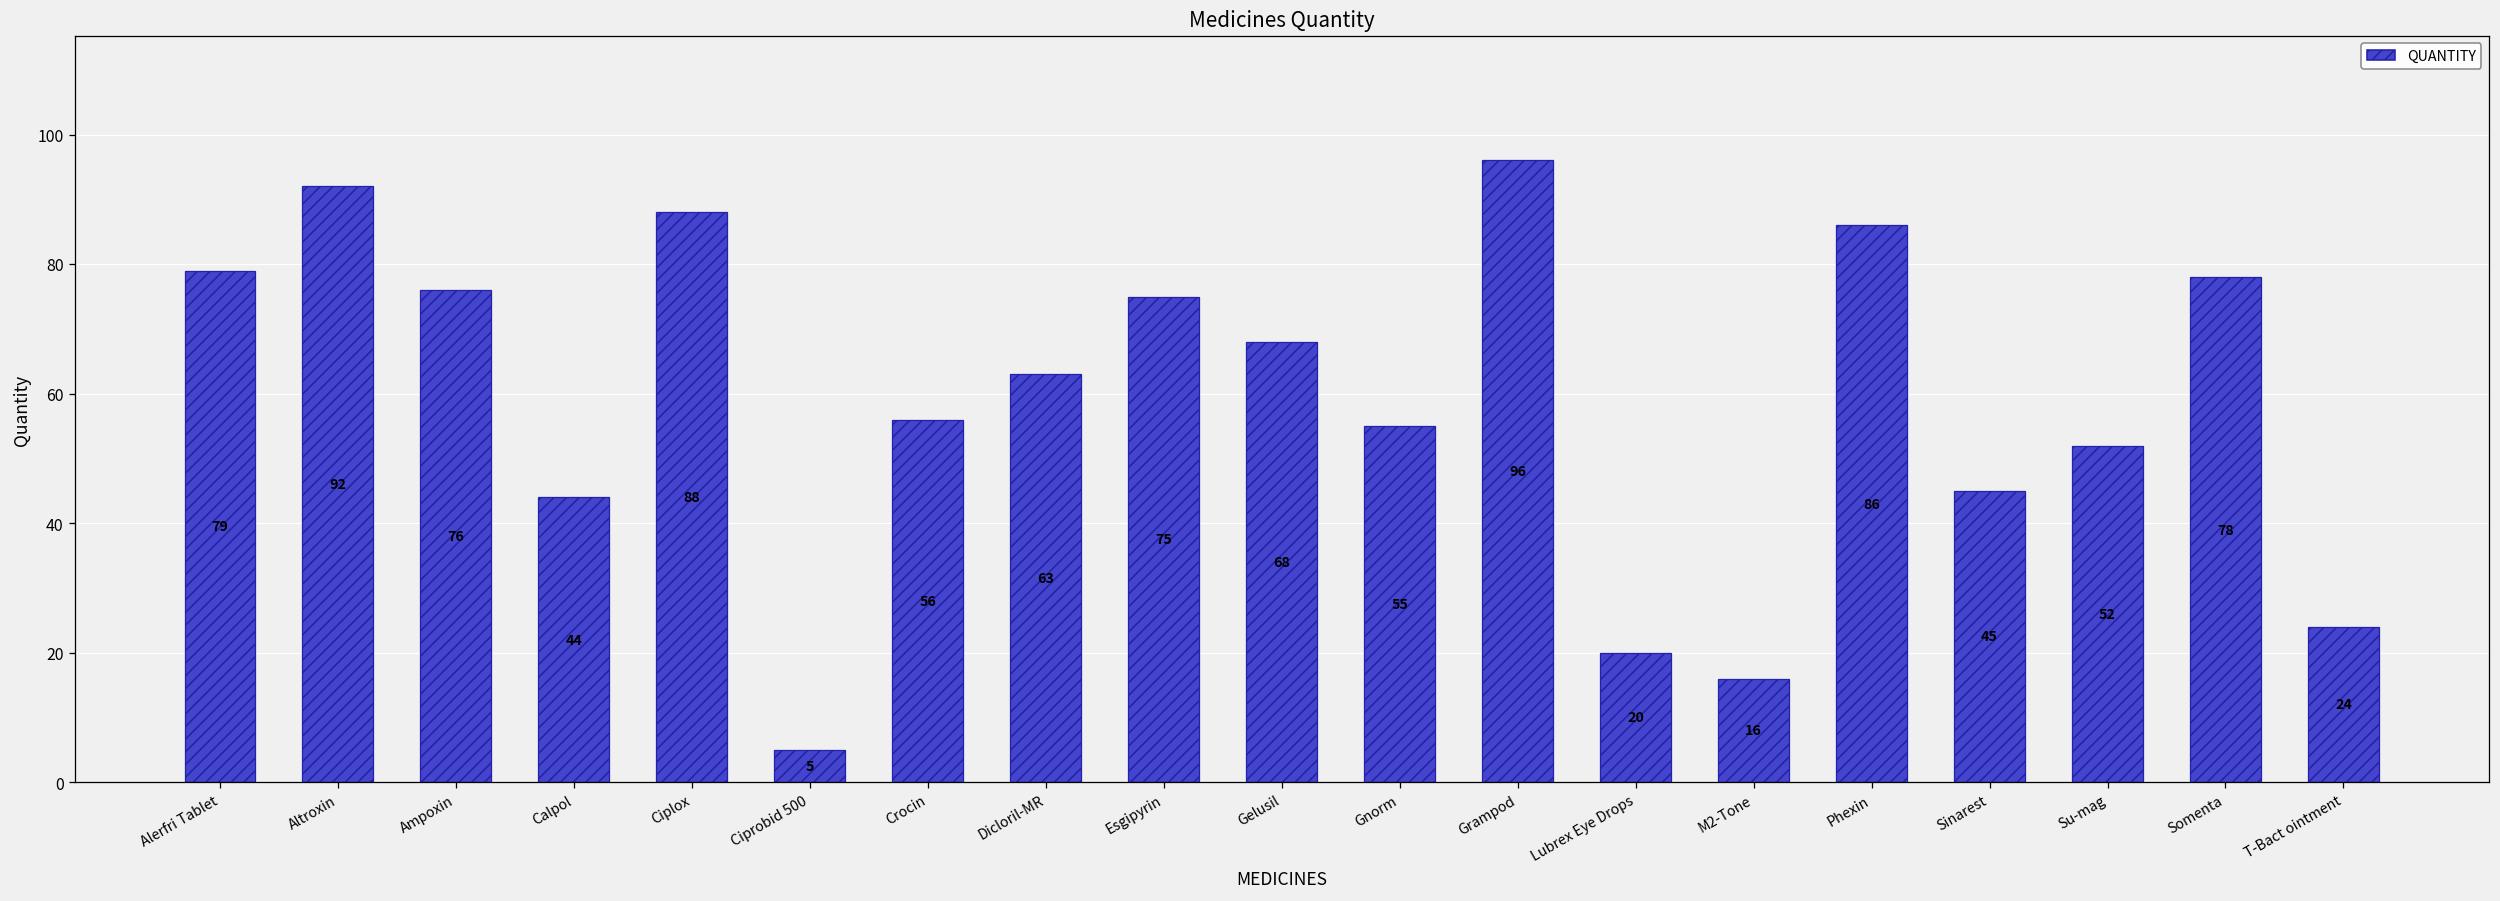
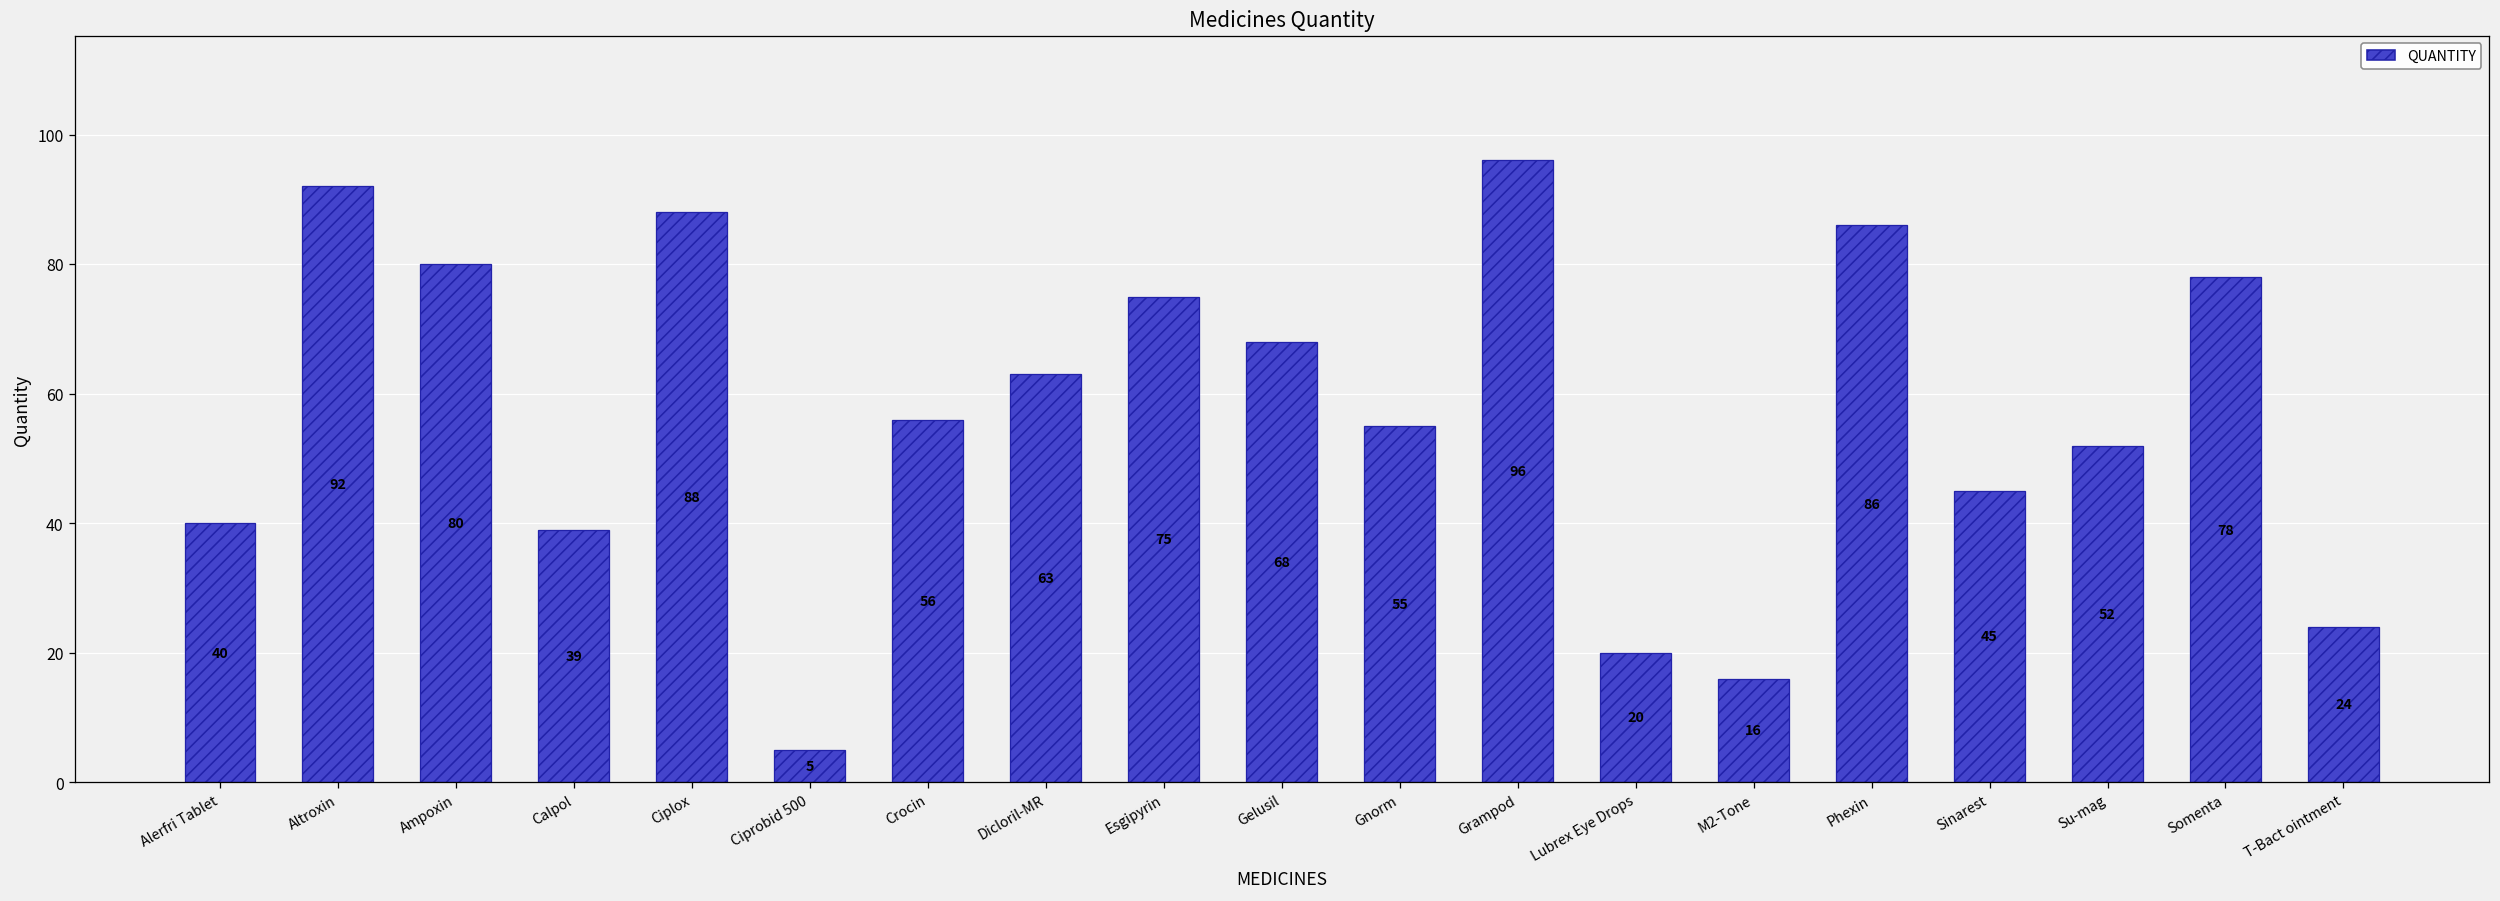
Alerfri Tablet: 79 -> 40
Ampoxin: 76 -> 80
Calpol: 44 -> 39
